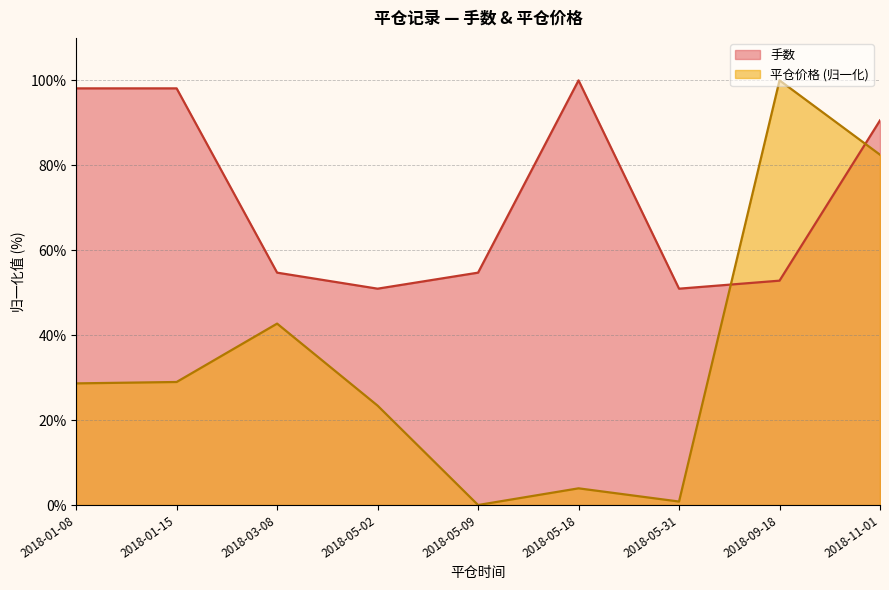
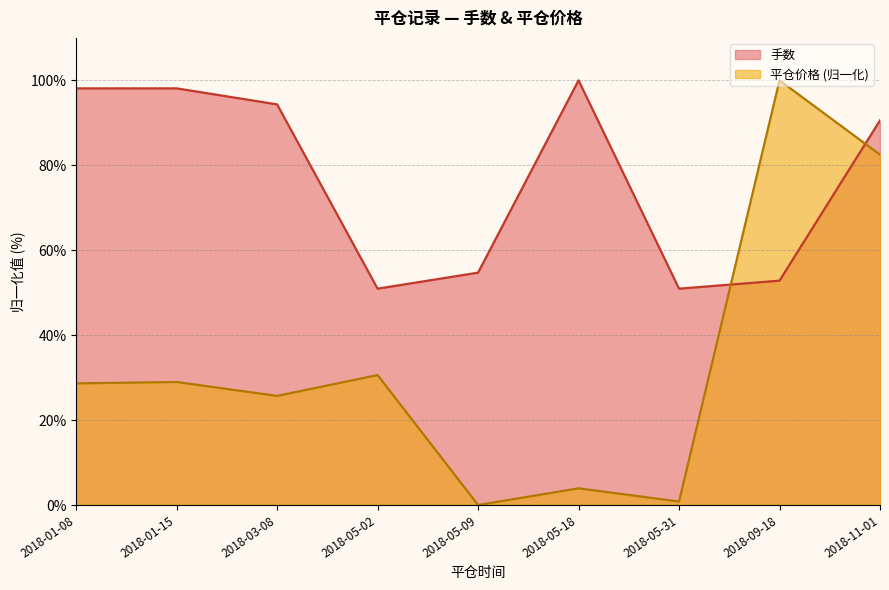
手数, 2018-03-08: 55% -> 94%
平仓价格 (归一化), 2018-03-08: 43% -> 26%
平仓价格 (归一化), 2018-05-02: 23% -> 31%
